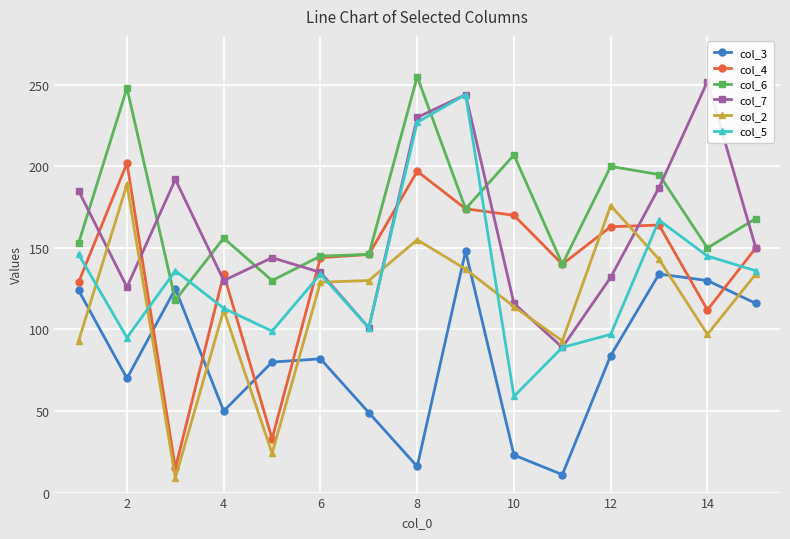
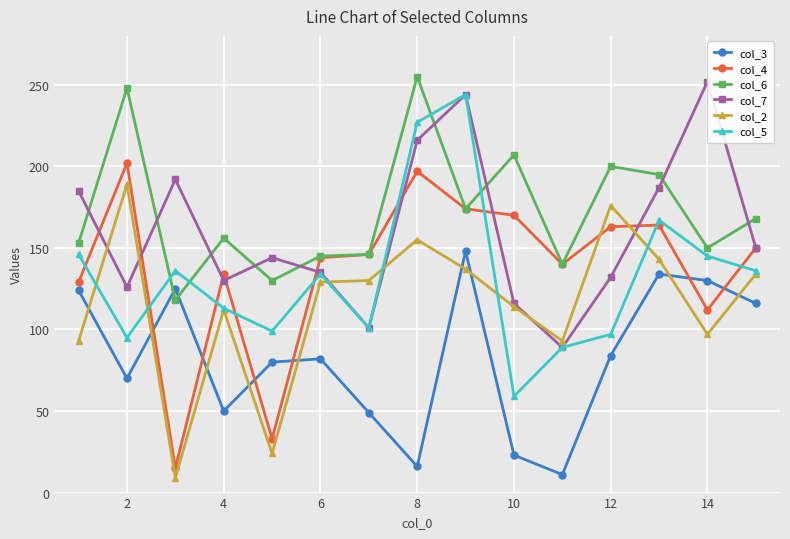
col_7, 8: 230 -> 216
